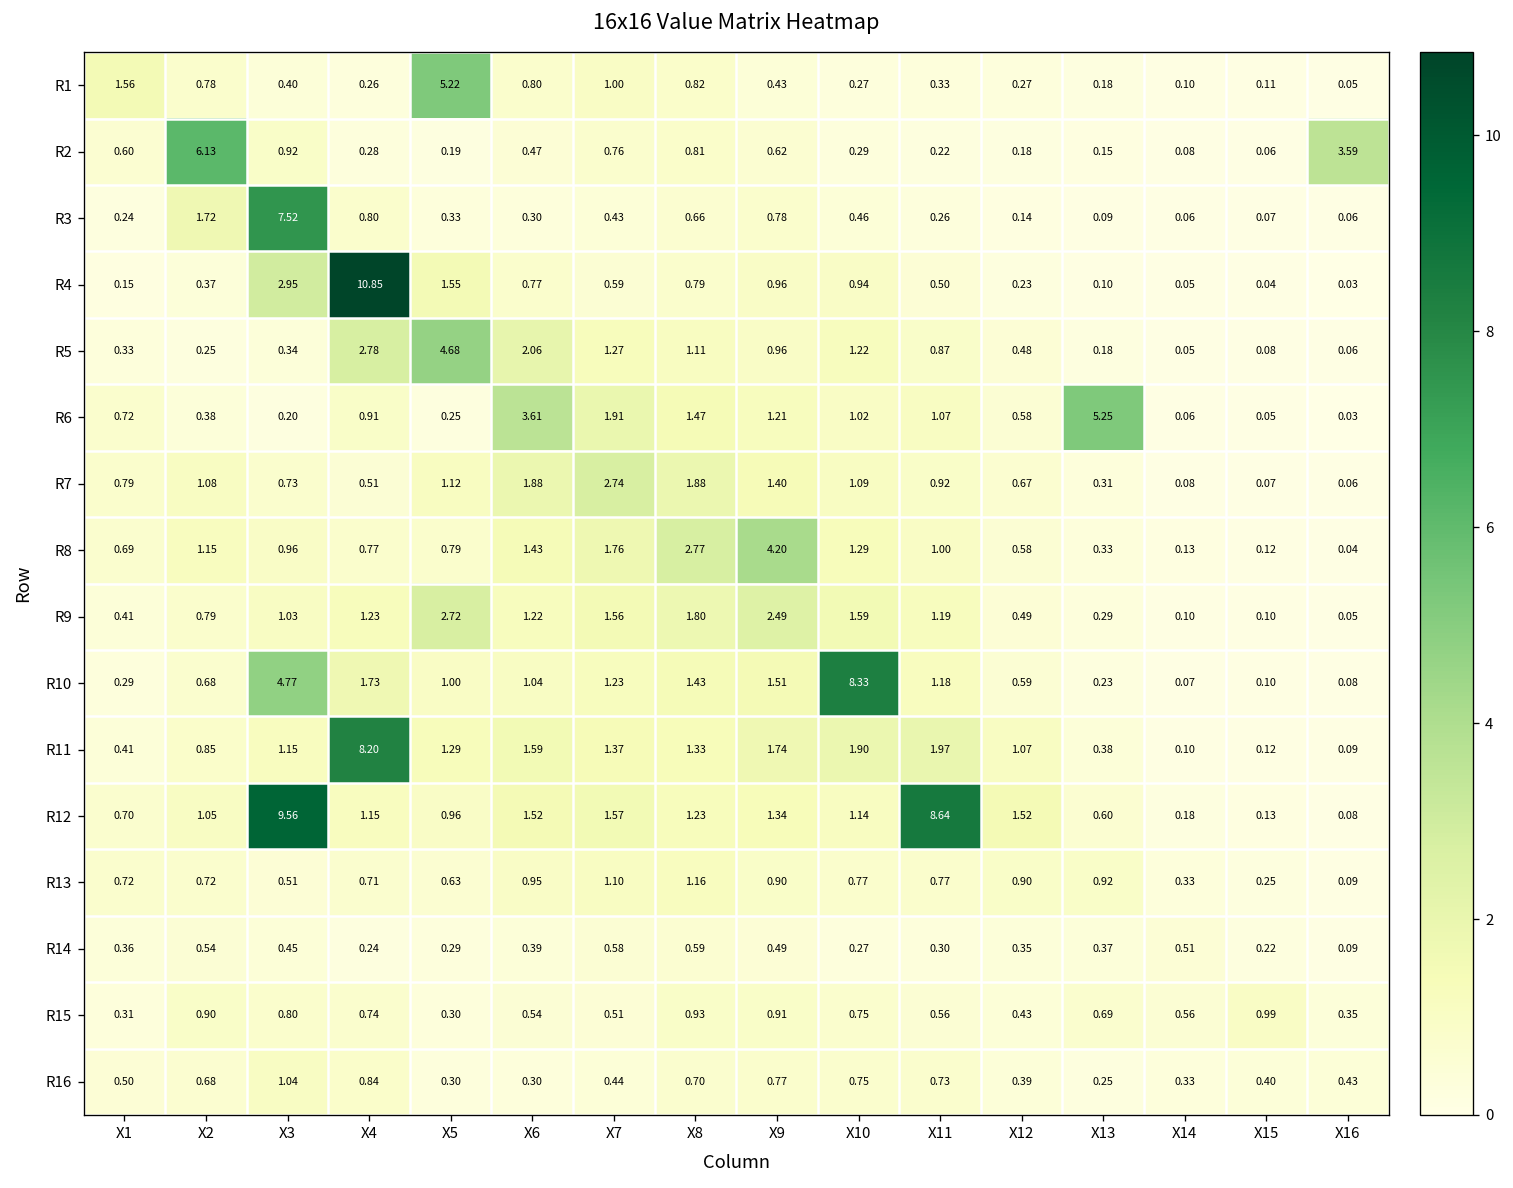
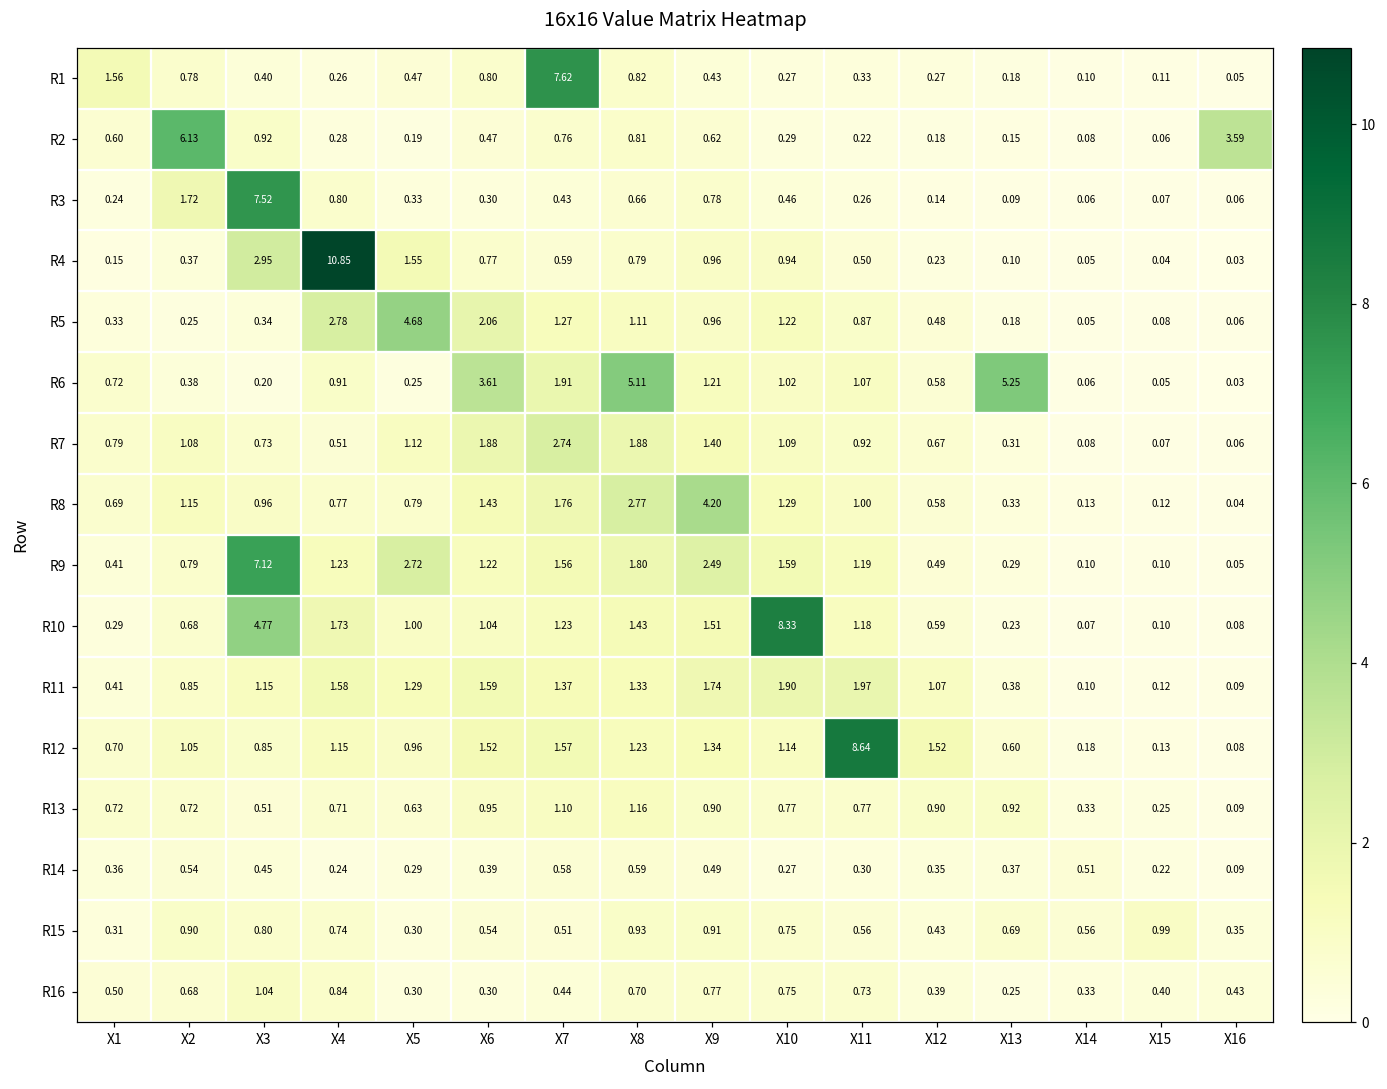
R1, X5: 5.22 -> 0.47
R1, X7: 1.00 -> 7.62
R6, X8: 1.47 -> 5.11
R9, X3: 1.03 -> 7.12
R11, X4: 8.20 -> 1.58
R12, X3: 9.56 -> 0.85
